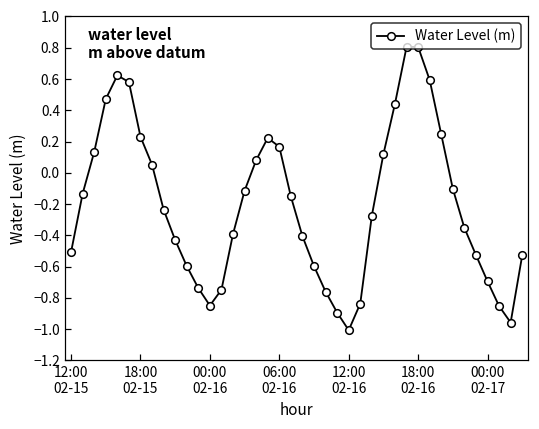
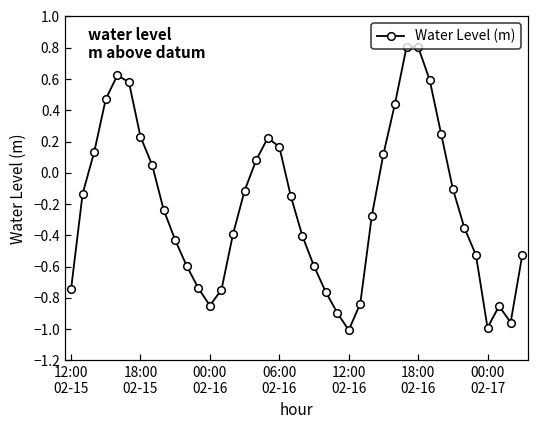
12:00 02-15: -0.51 -> -0.74
00:00 02-17: -0.69 -> -0.99
